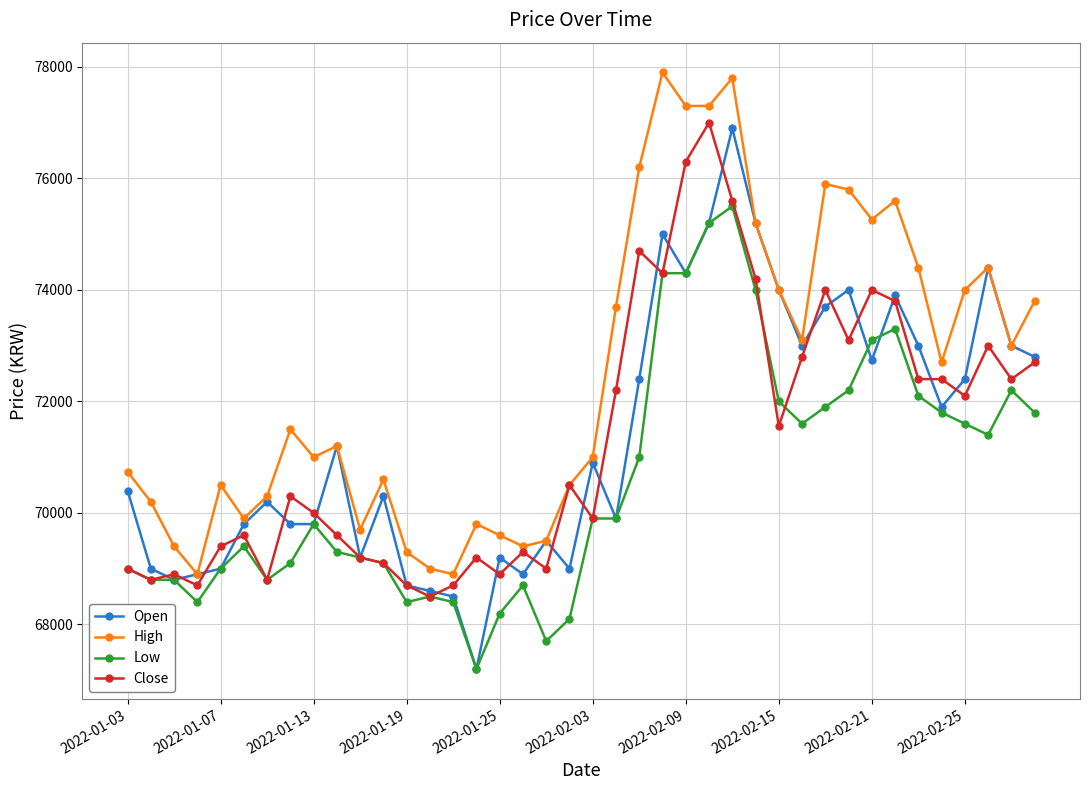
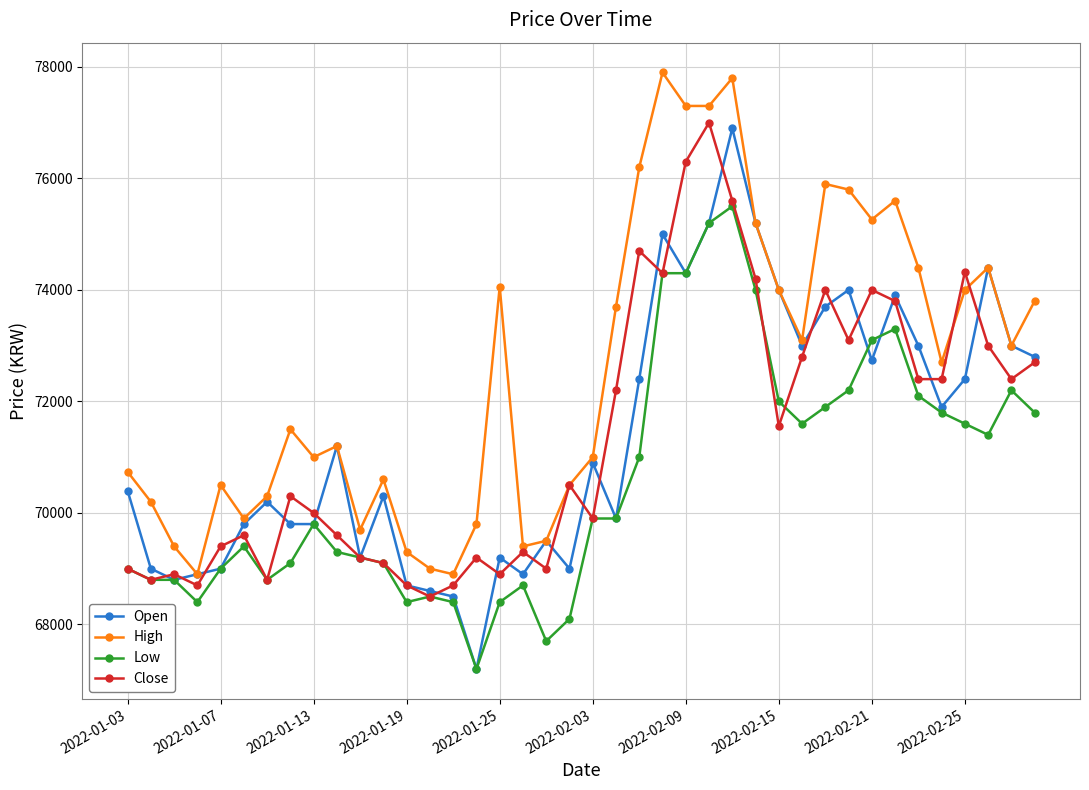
High, 2022-01-25: 69600 -> 74100
Low, 2022-01-25: 68200 -> 68400
Close, 2022-02-25: 72100 -> 74300
